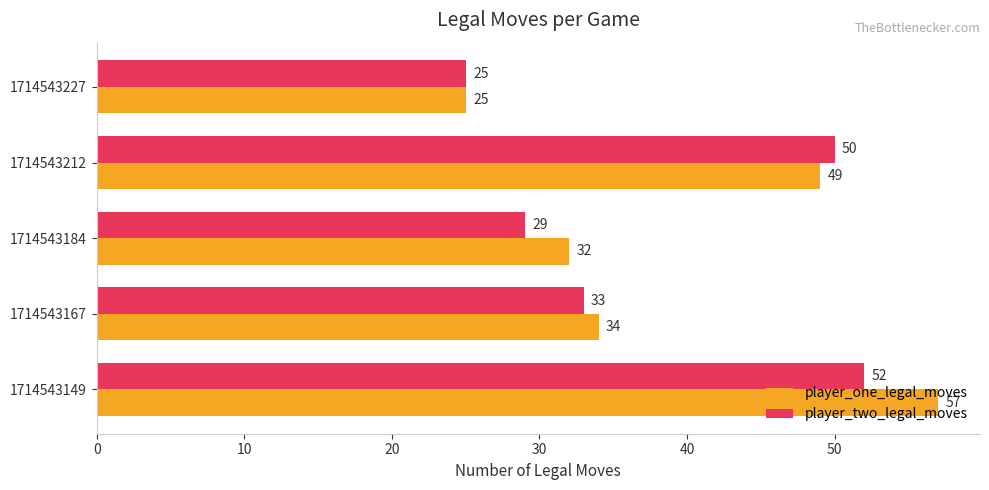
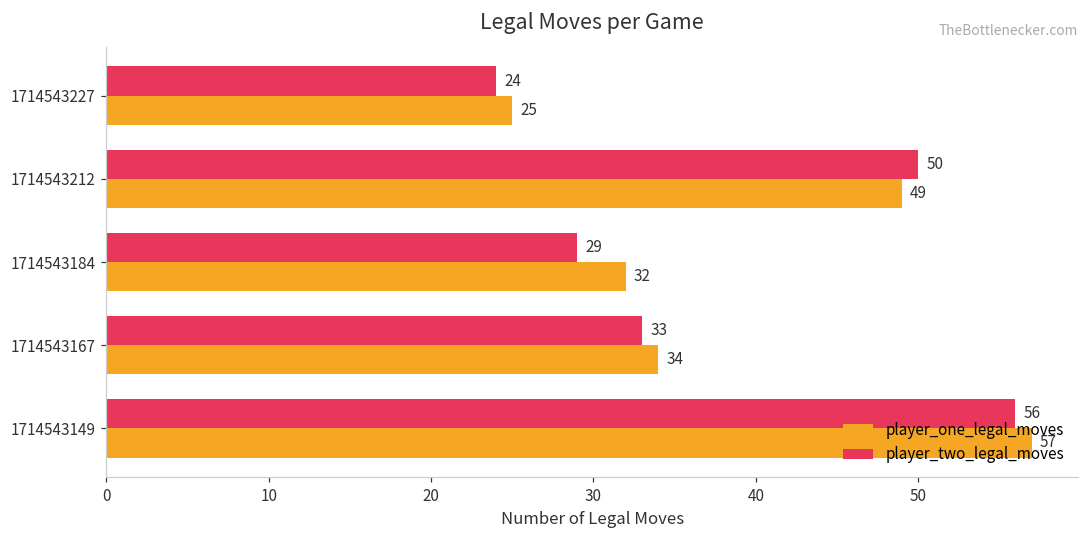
player_two_legal_moves, 1714543227: 25 -> 24
player_two_legal_moves, 1714543149: 52 -> 56
